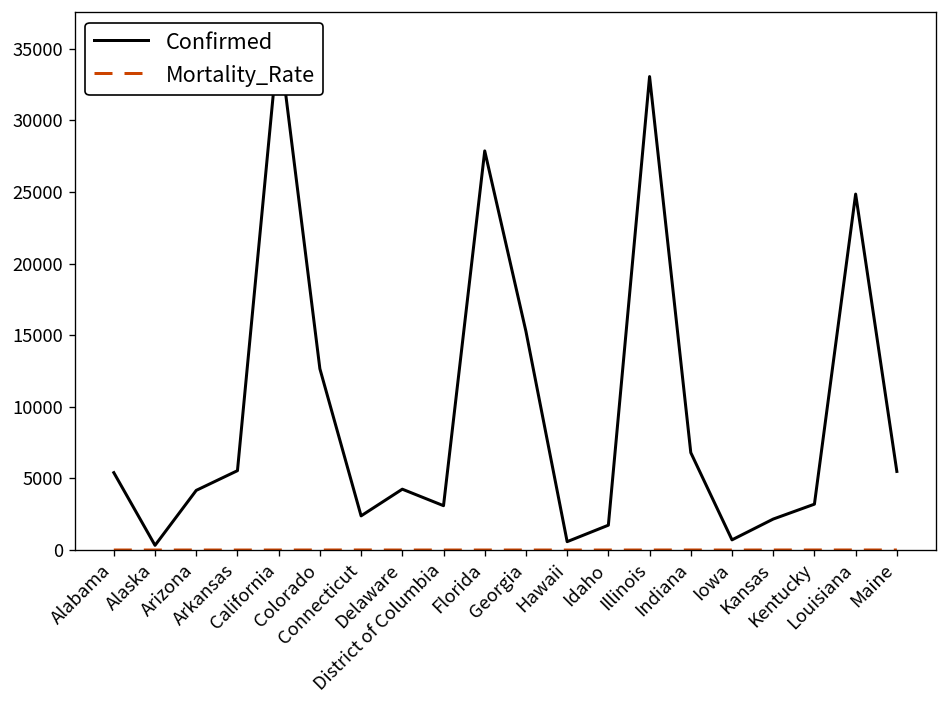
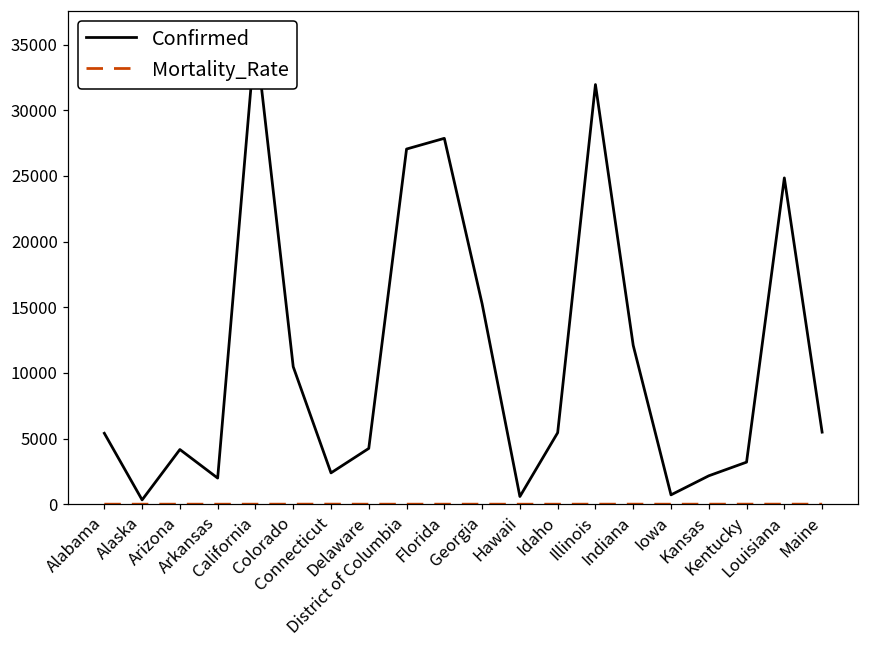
Confirmed, Arkansas: 5500 -> 2000
Confirmed, Colorado: 12700 -> 10500
Confirmed, District of Columbia: 3100 -> 27100
Confirmed, Idaho: 1700 -> 5400
Confirmed, Illinois: 33100 -> 32000
Confirmed, Indiana: 6800 -> 12100
